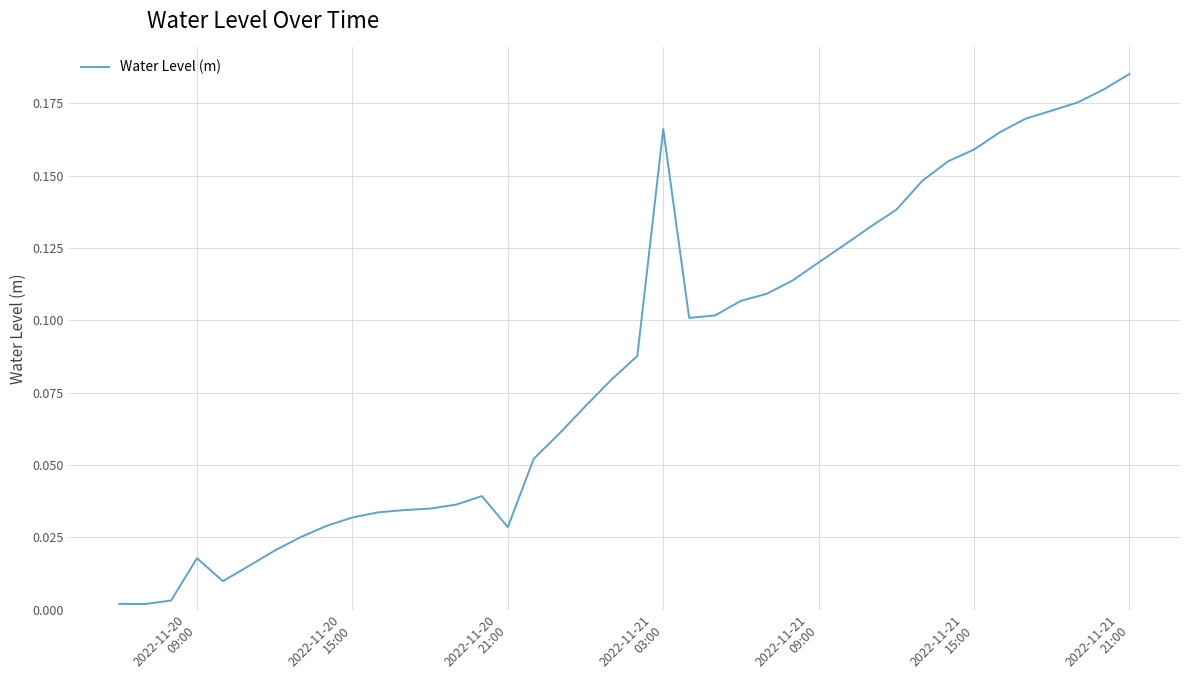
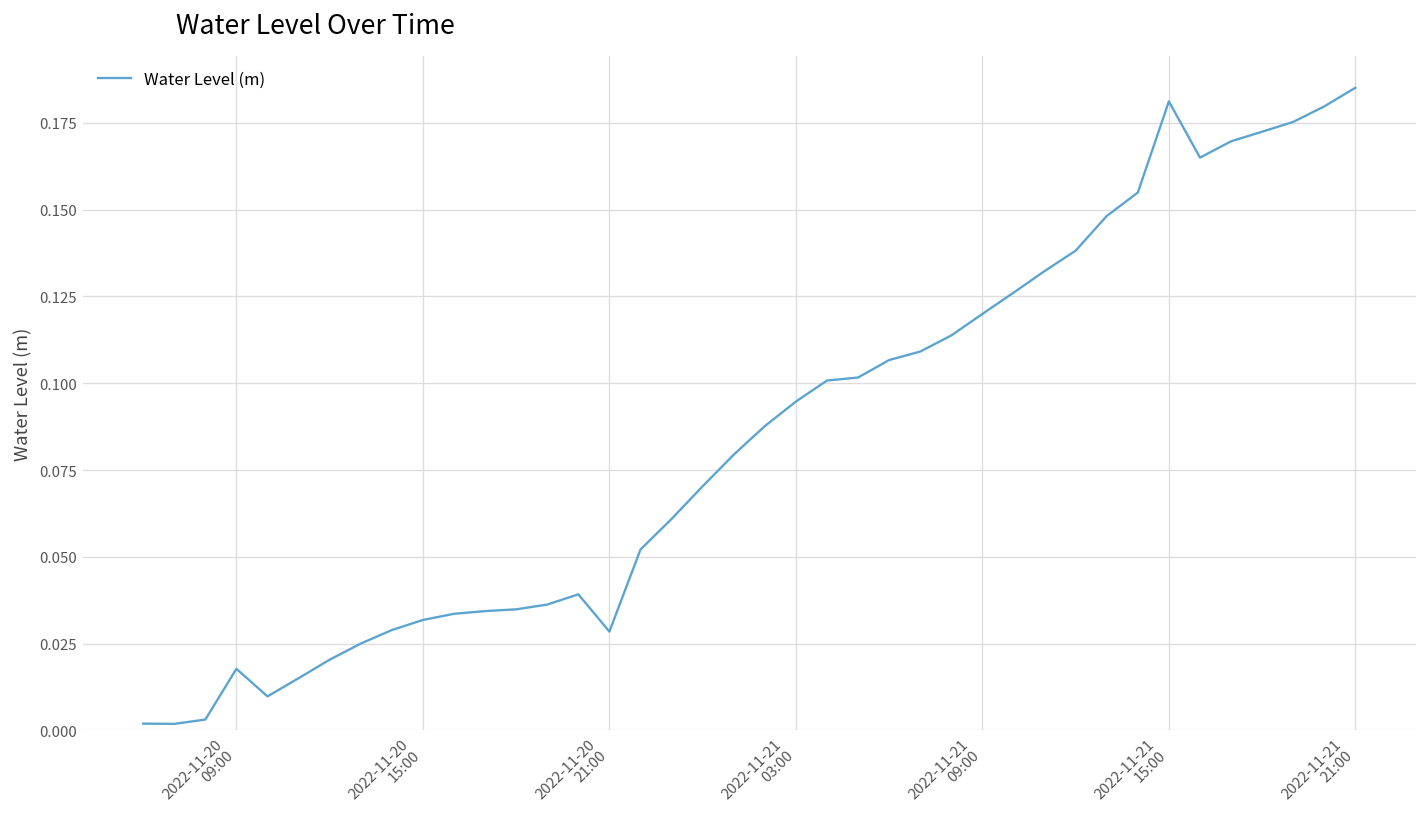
2022-11-21 03:00: 0.166 -> 0.095
2022-11-21 15:00: 0.159 -> 0.181
